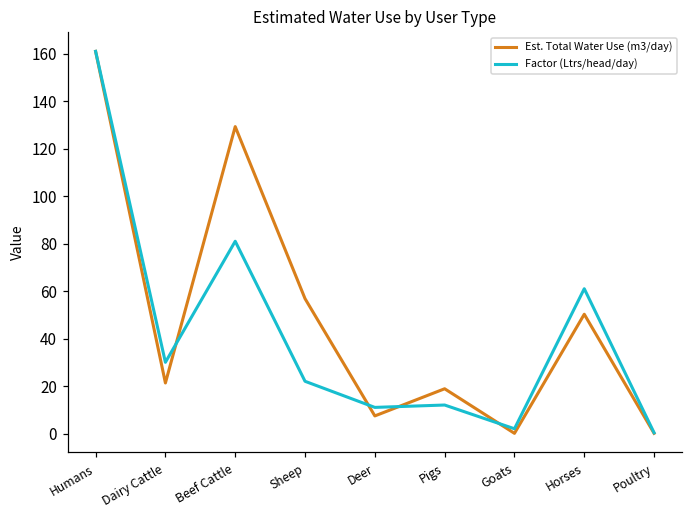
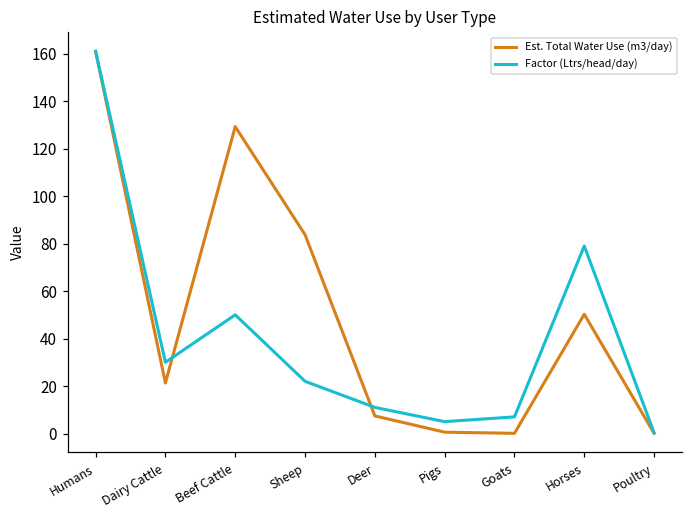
Factor (Ltrs/head/day), Beef Cattle: 81 -> 50
Est. Total Water Use (m3/day), Sheep: 57 -> 84
Est. Total Water Use (m3/day), Pigs: 19 -> 1
Factor (Ltrs/head/day), Pigs: 12 -> 5
Factor (Ltrs/head/day), Goats: 2 -> 7
Factor (Ltrs/head/day), Horses: 61 -> 79
